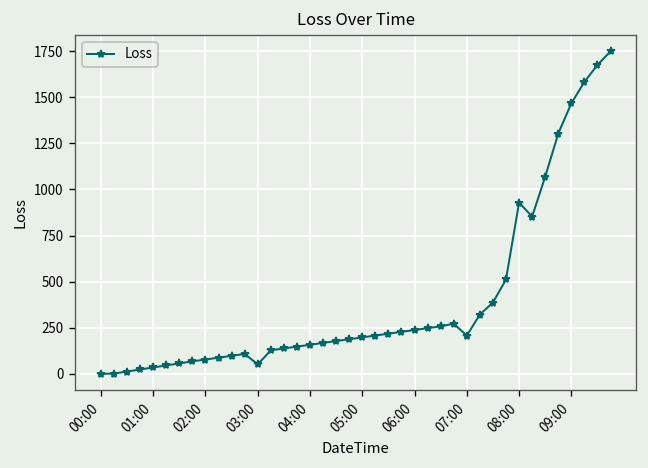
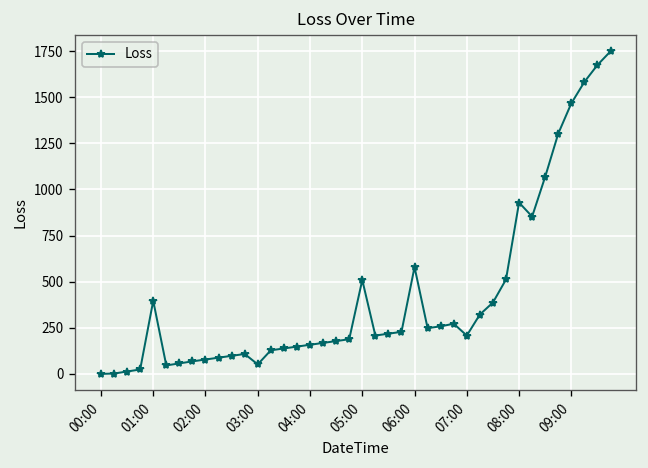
01:00: 40 -> 400
05:00: 200 -> 510
06:00: 240 -> 580
